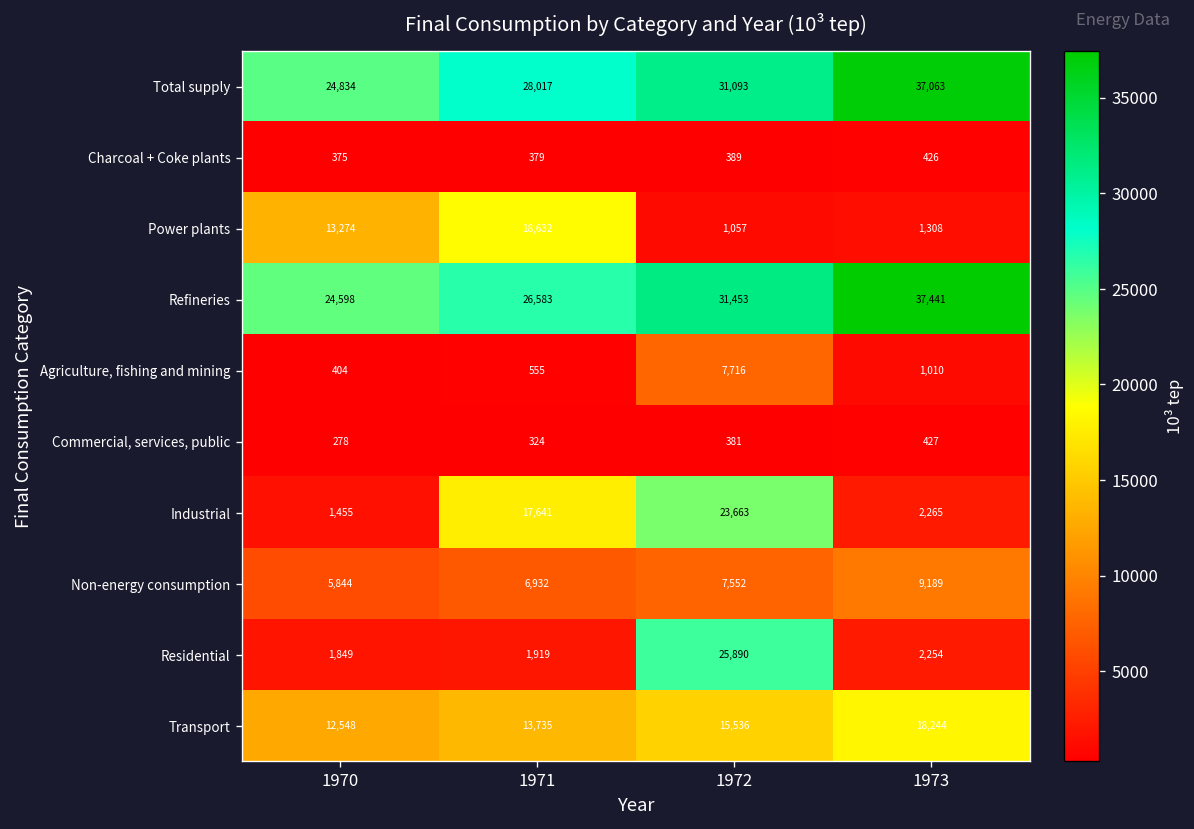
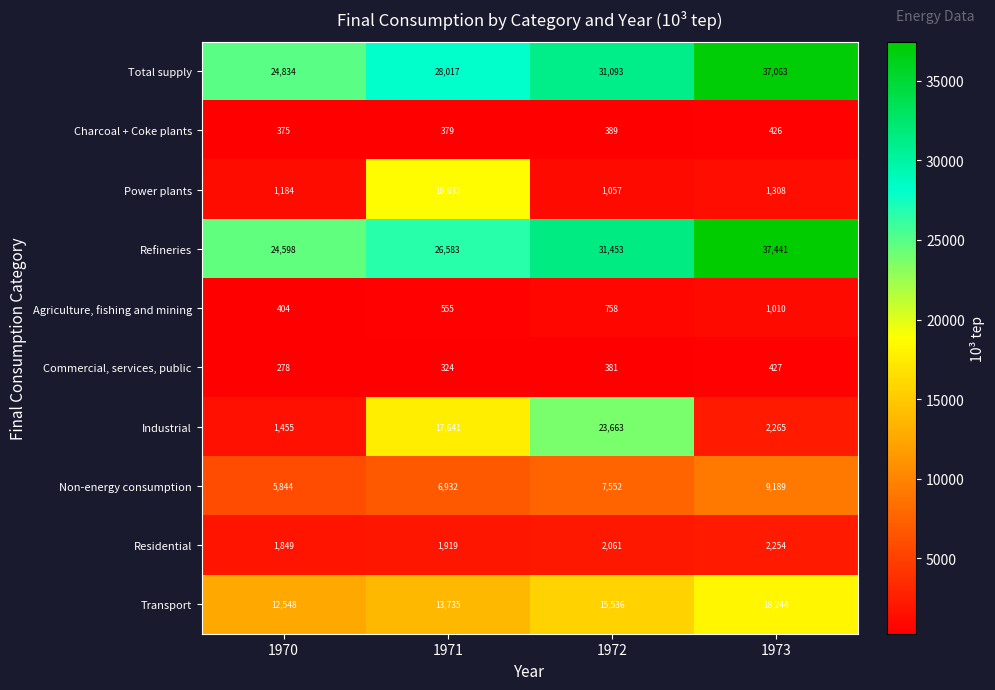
Power plants, 1970: 13,274 -> 1,184
Agriculture, fishing and mining, 1972: 7,716 -> 758
Residential, 1972: 25,890 -> 2,061
